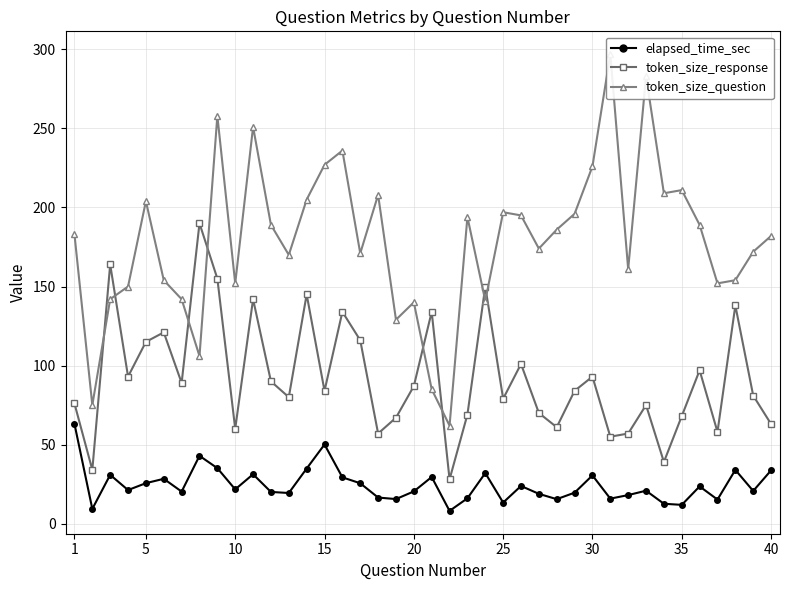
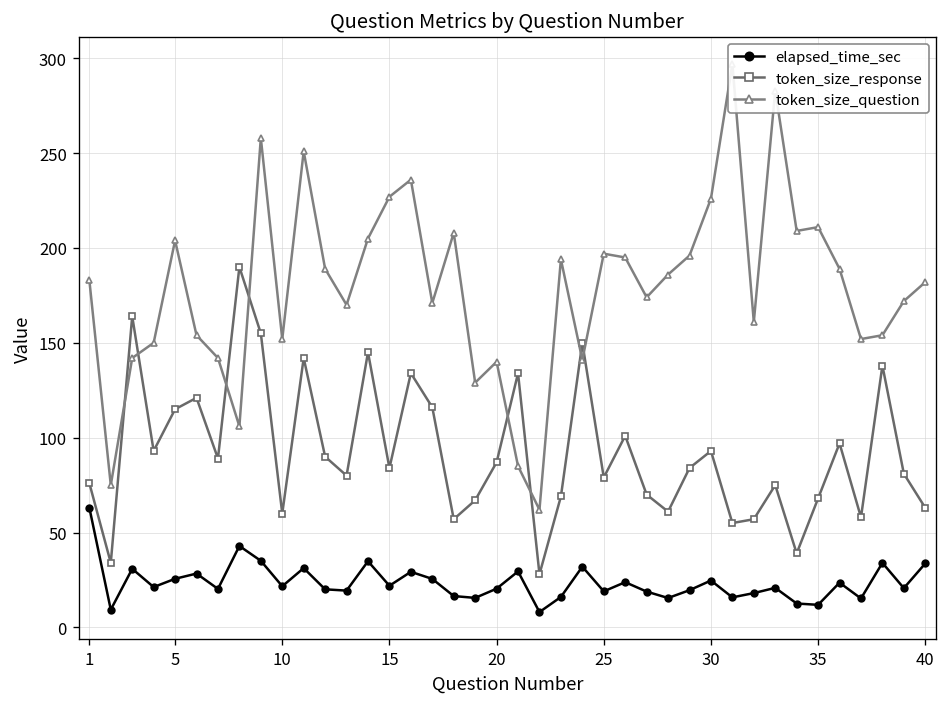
elapsed_time_sec, 15: 50 -> 22
elapsed_time_sec, 25: 13 -> 19
elapsed_time_sec, 30: 31 -> 25
